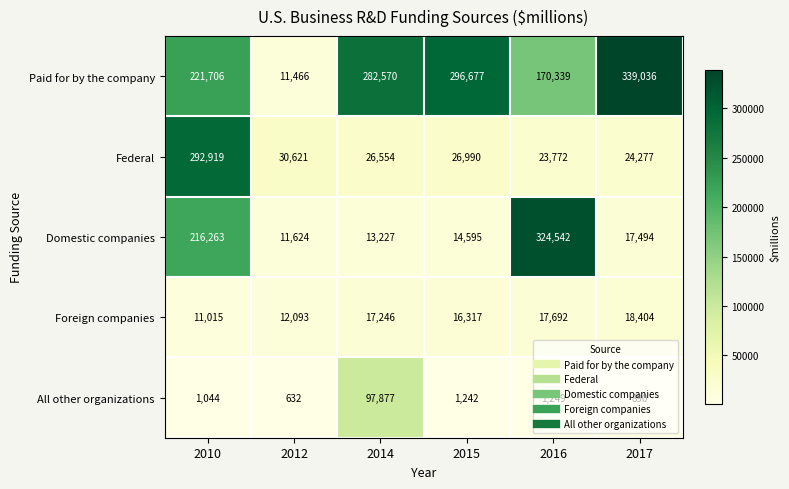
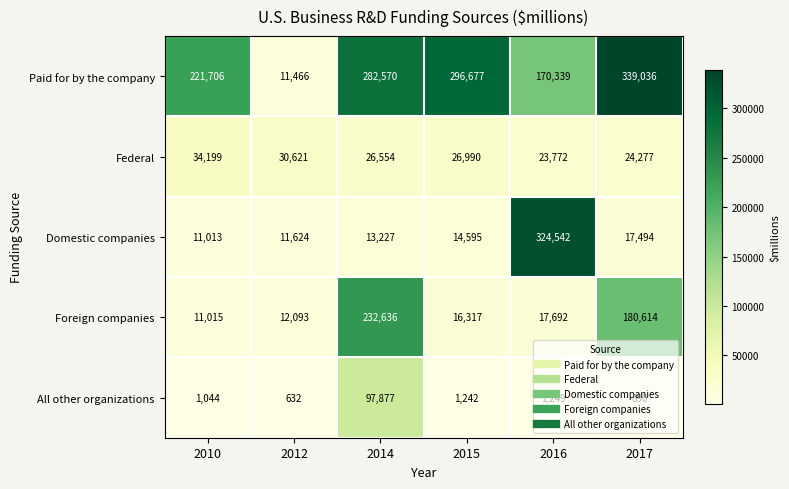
Federal, 2010: 292,919 -> 34,199
Domestic companies, 2010: 216,263 -> 11,013
Foreign companies, 2014: 17,246 -> 232,636
Foreign companies, 2017: 18,404 -> 180,614
